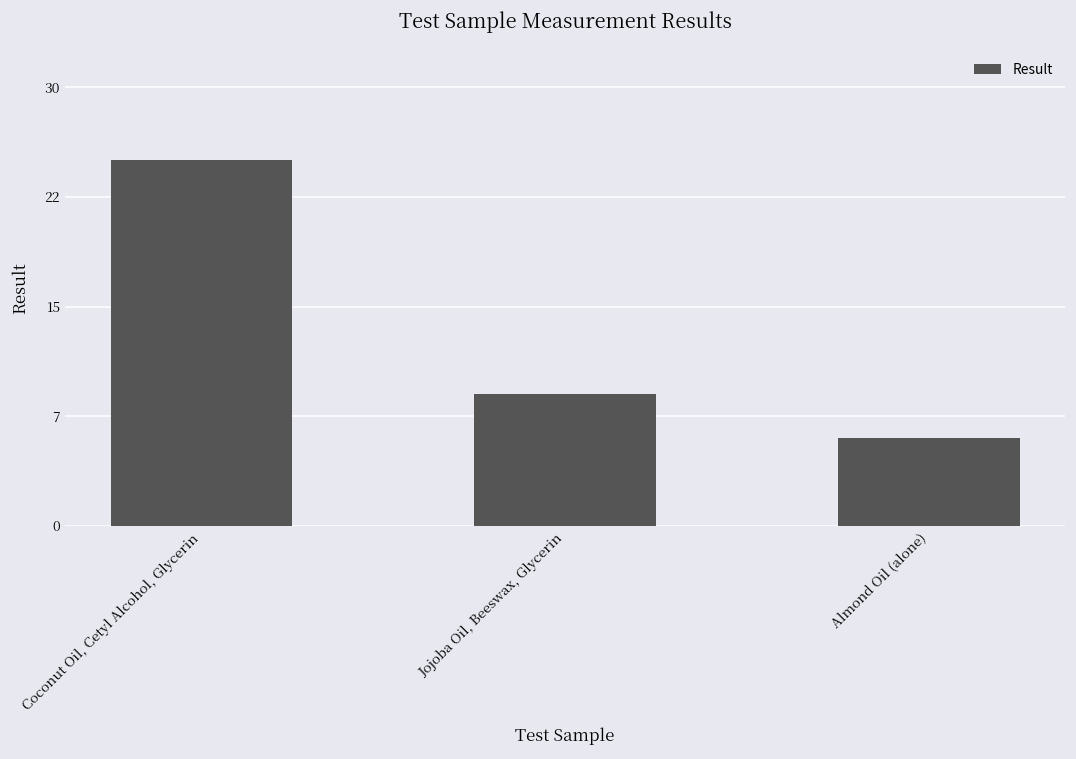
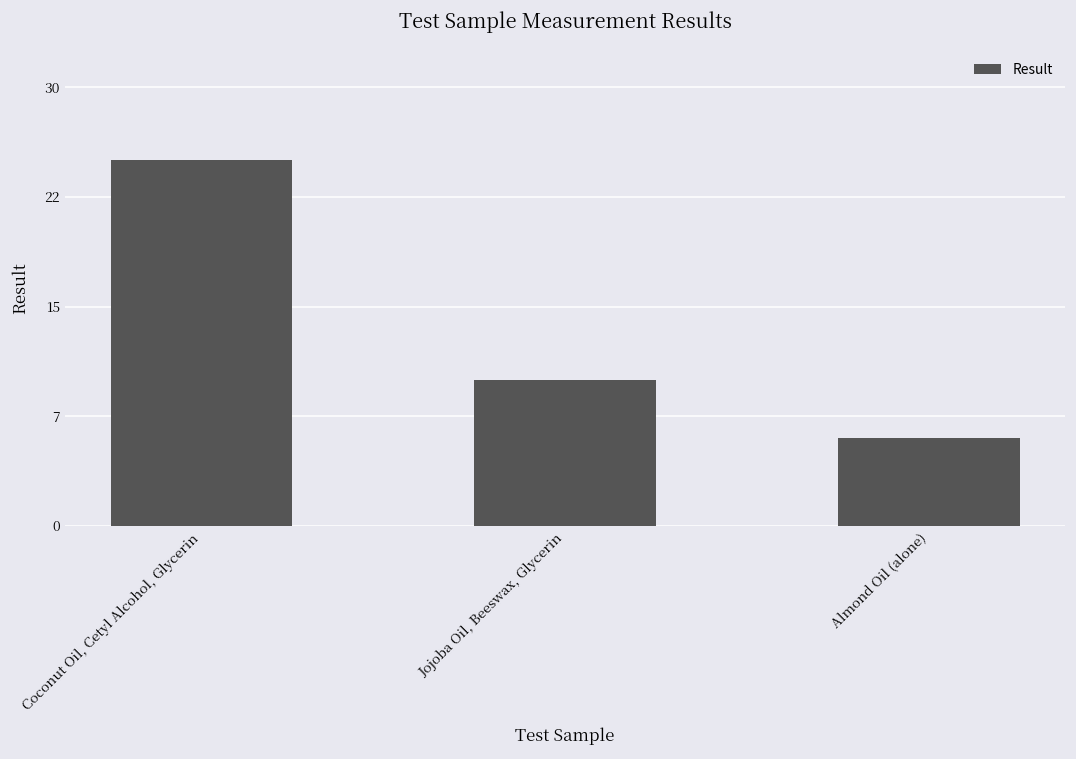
Jojoba Oil, Beeswax, Glycerin: 9 -> 10
